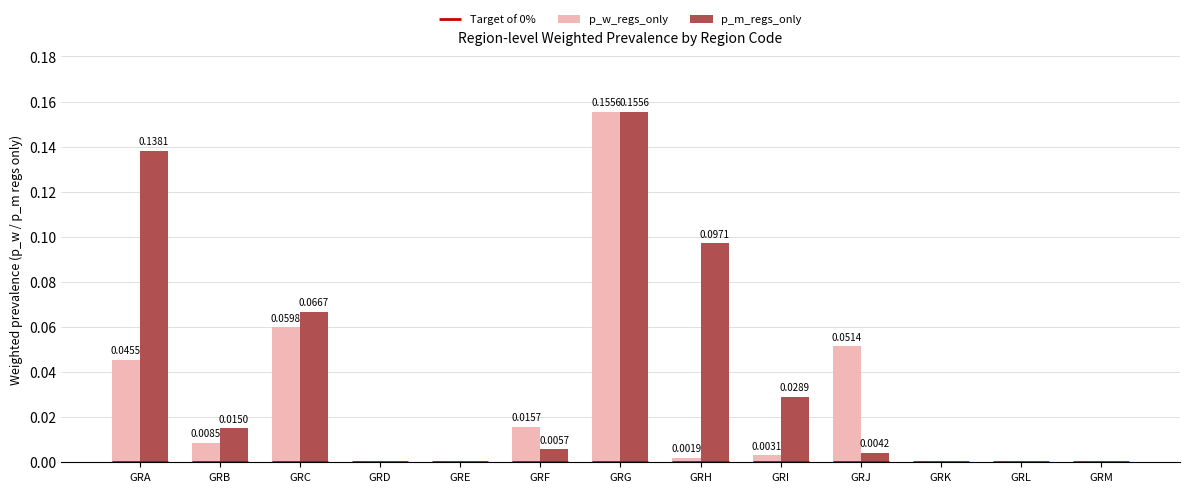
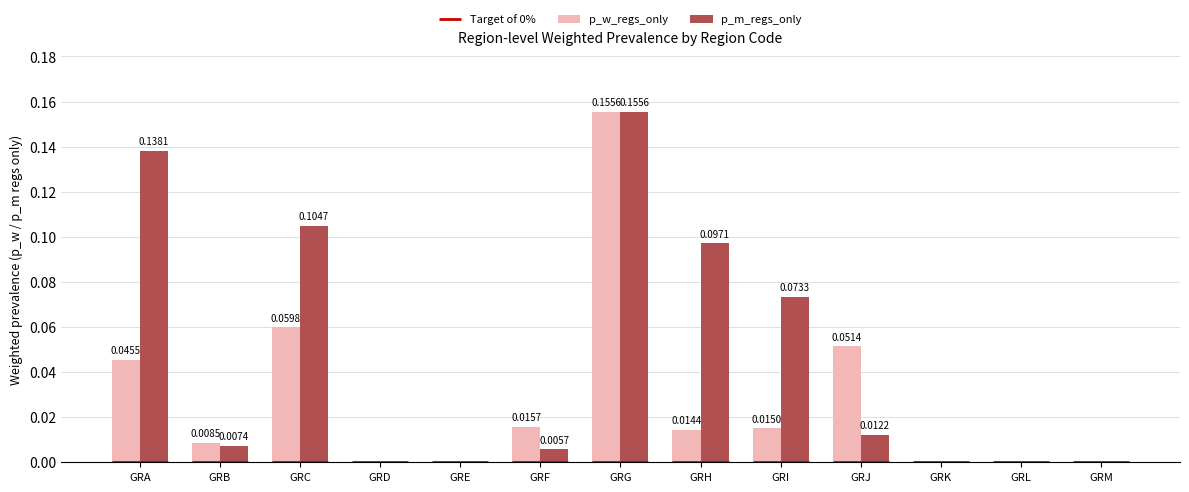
p_m_regs_only, GRB: 0.0150 -> 0.0074
p_m_regs_only, GRC: 0.0667 -> 0.1047
p_w_regs_only, GRH: 0.0019 -> 0.0144
p_w_regs_only, GRI: 0.0031 -> 0.0150
p_m_regs_only, GRI: 0.0289 -> 0.0733
p_m_regs_only, GRJ: 0.0042 -> 0.0122
